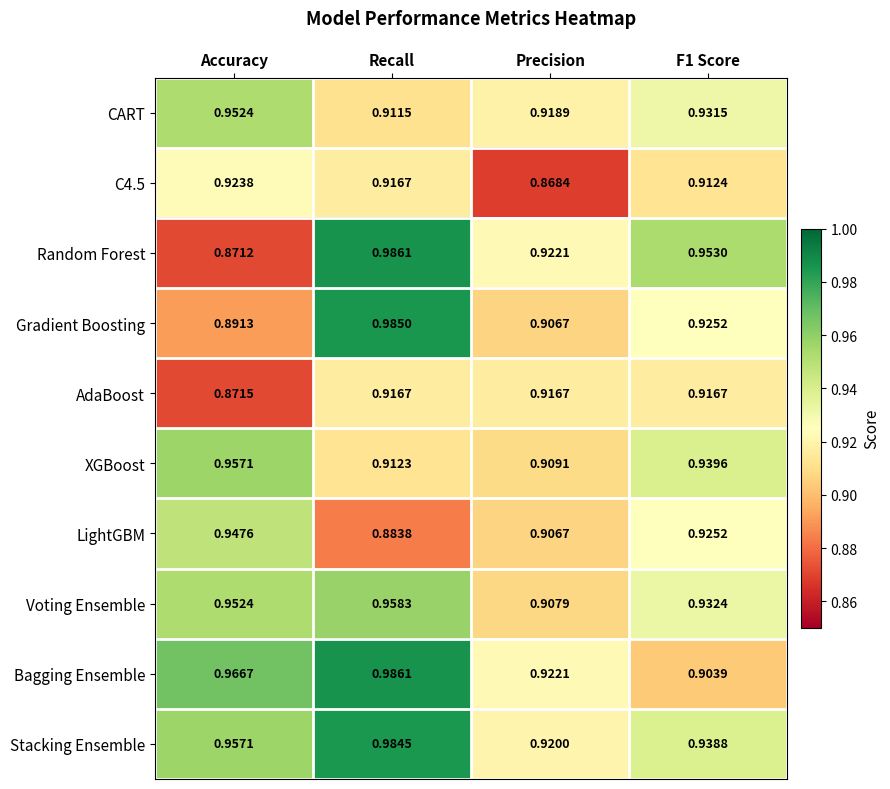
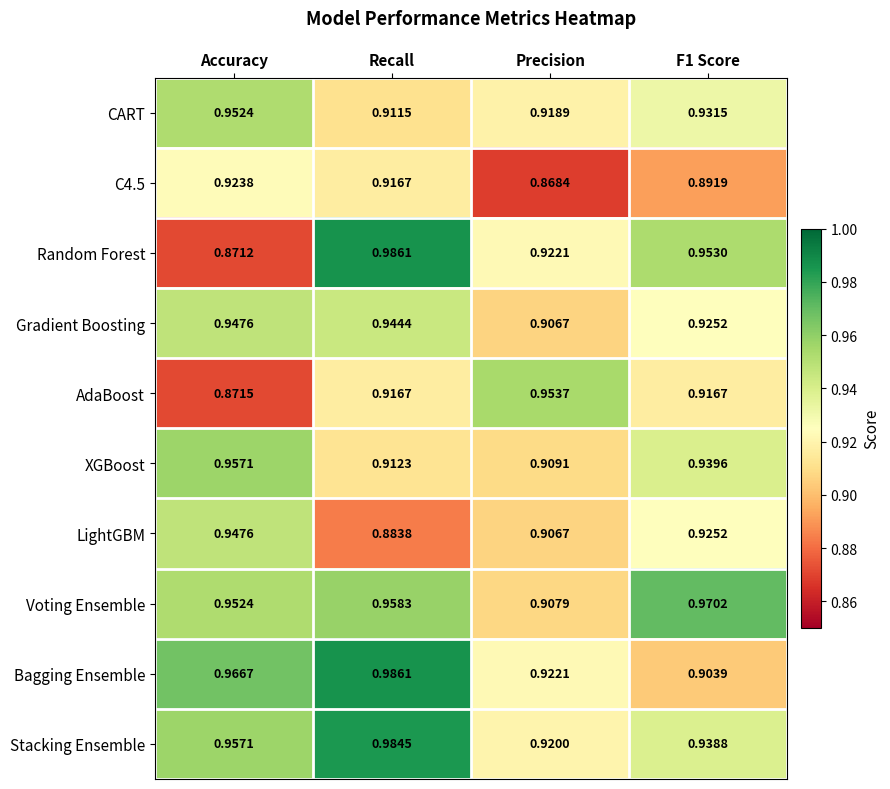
C4.5, F1 Score: 0.9124 -> 0.8919
Gradient Boosting, Accuracy: 0.8913 -> 0.9476
Gradient Boosting, Recall: 0.9850 -> 0.9444
AdaBoost, Precision: 0.9167 -> 0.9537
Voting Ensemble, F1 Score: 0.9324 -> 0.9702
